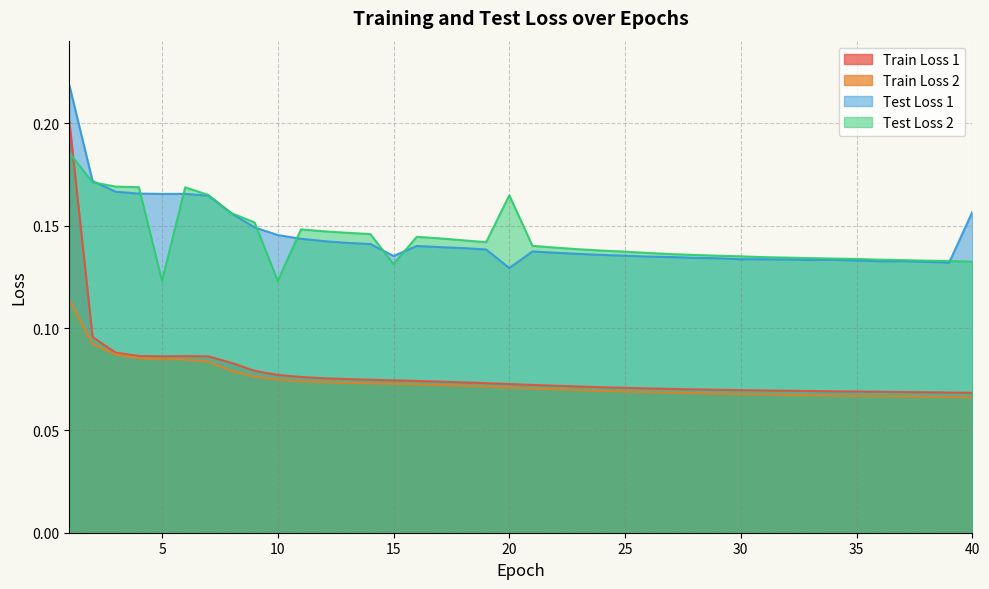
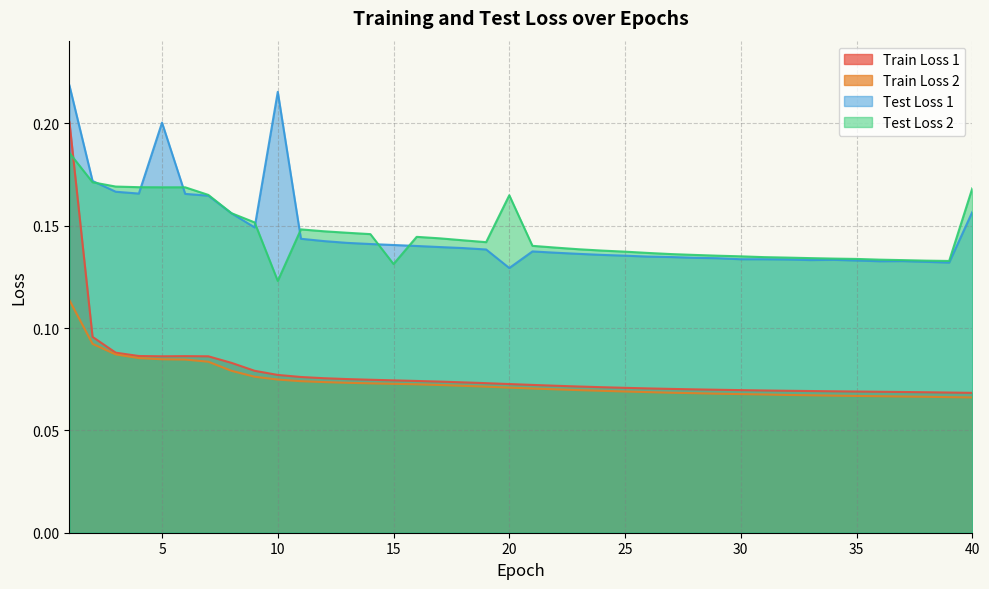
Test Loss 1, 5: 0.166 -> 0.200
Test Loss 2, 5: 0.123 -> 0.169
Test Loss 1, 10: 0.145 -> 0.215
Test Loss 1, 15: 0.135 -> 0.141
Test Loss 2, 40: 0.132 -> 0.168
